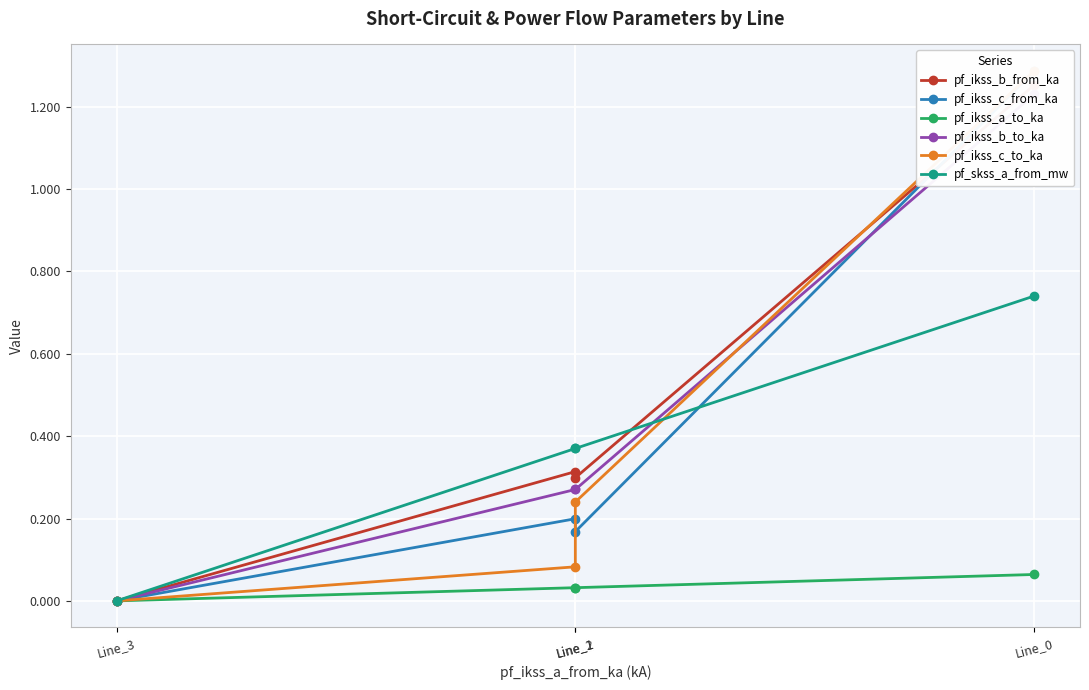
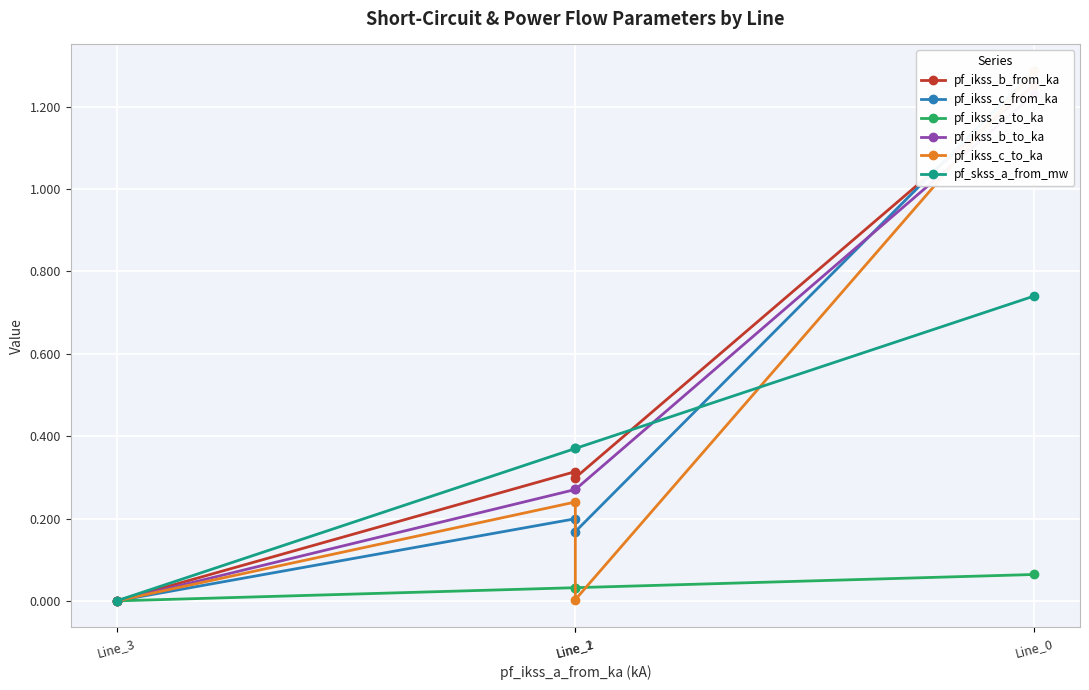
pf_ikss_c_to_ka, Line_1: 0.24 -> 0.00
pf_ikss_c_to_ka, Line_2: 0.08 -> 0.24
